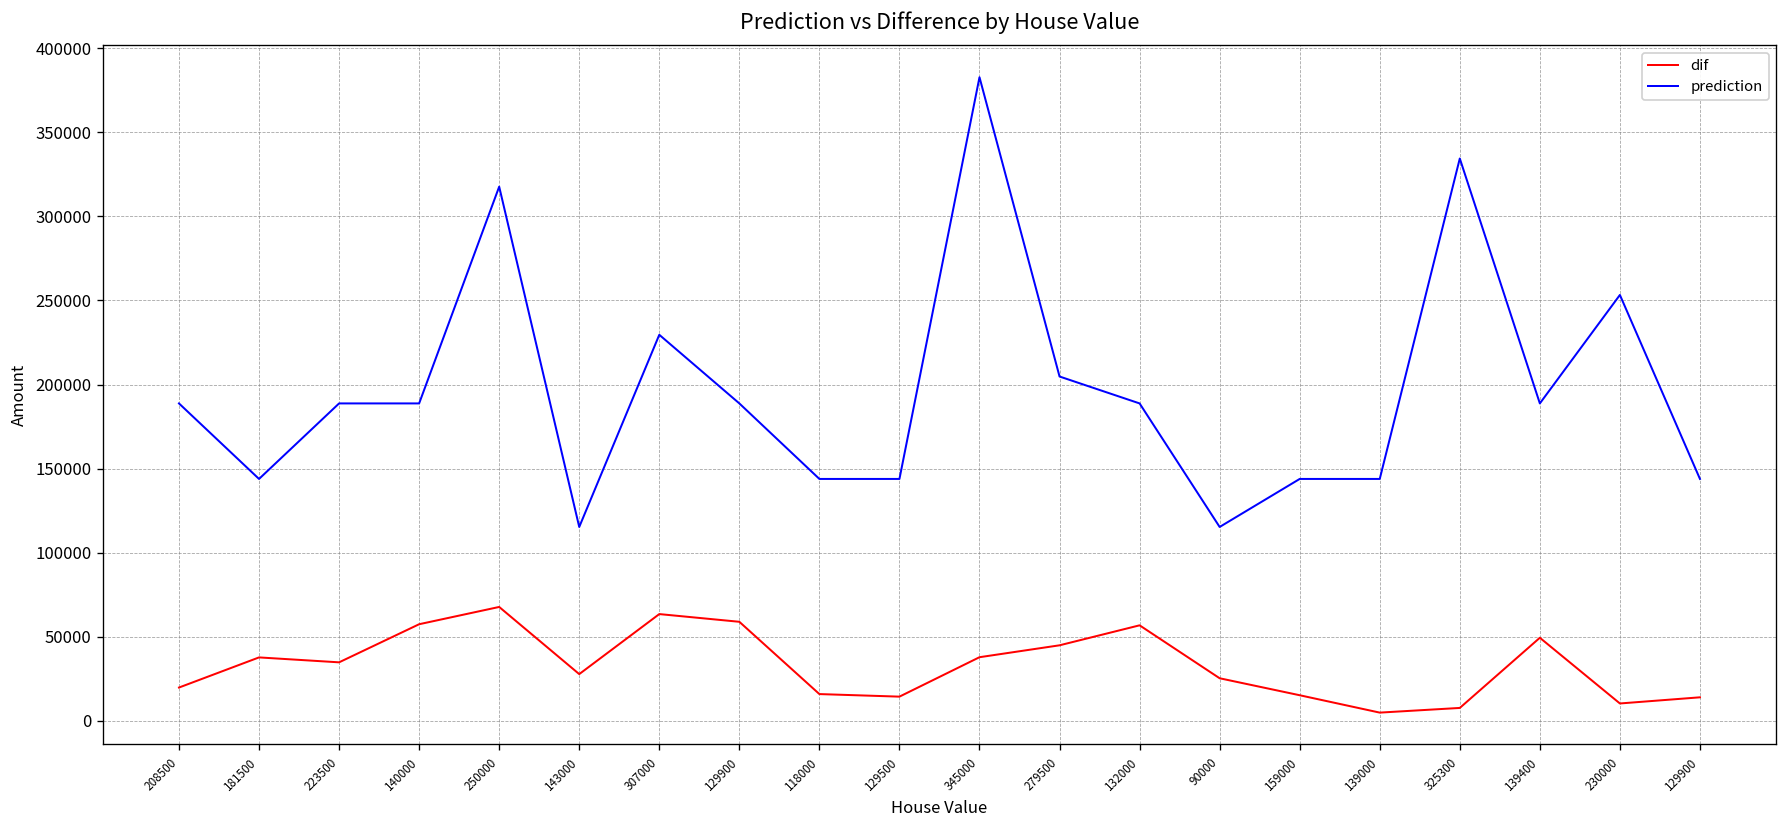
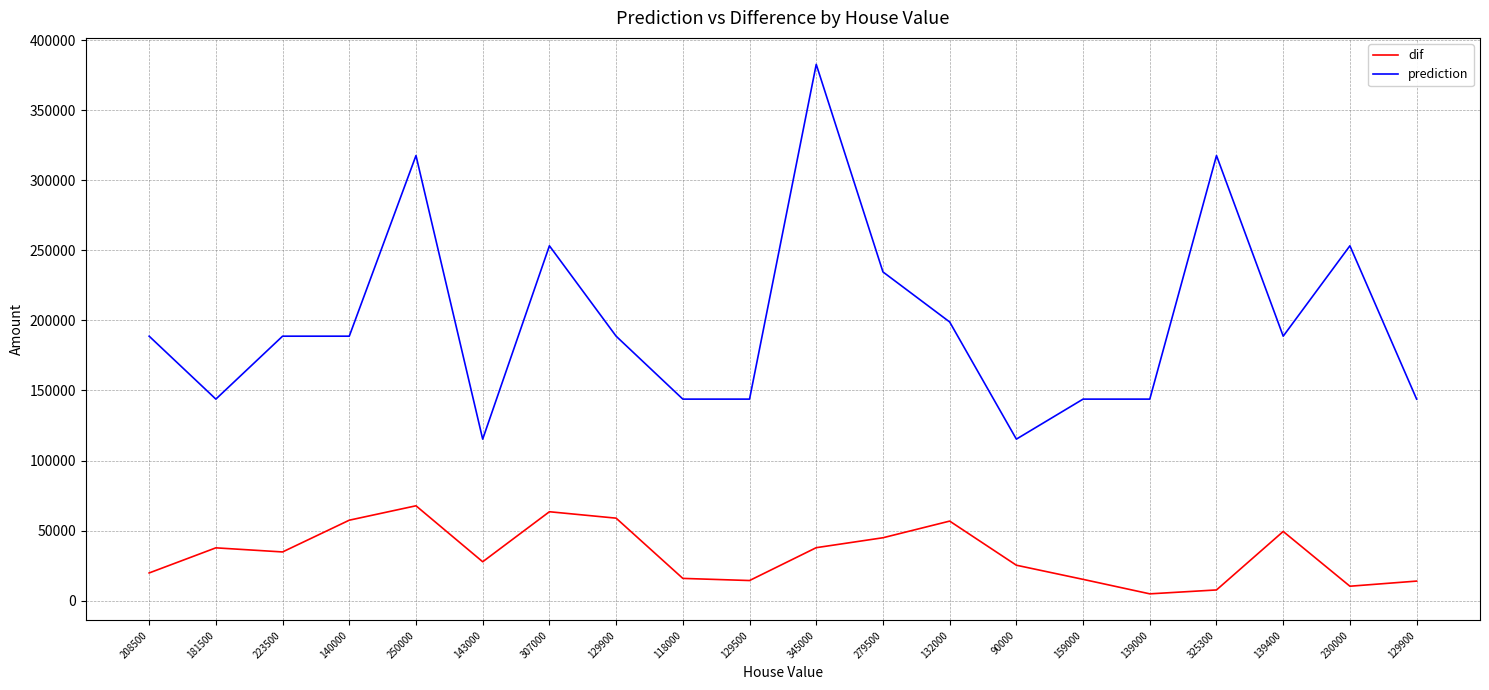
prediction, 307000: 230000 -> 253000
prediction, 279500: 205000 -> 235000
prediction, 132000: 189000 -> 199000
prediction, 325300: 334000 -> 318000
